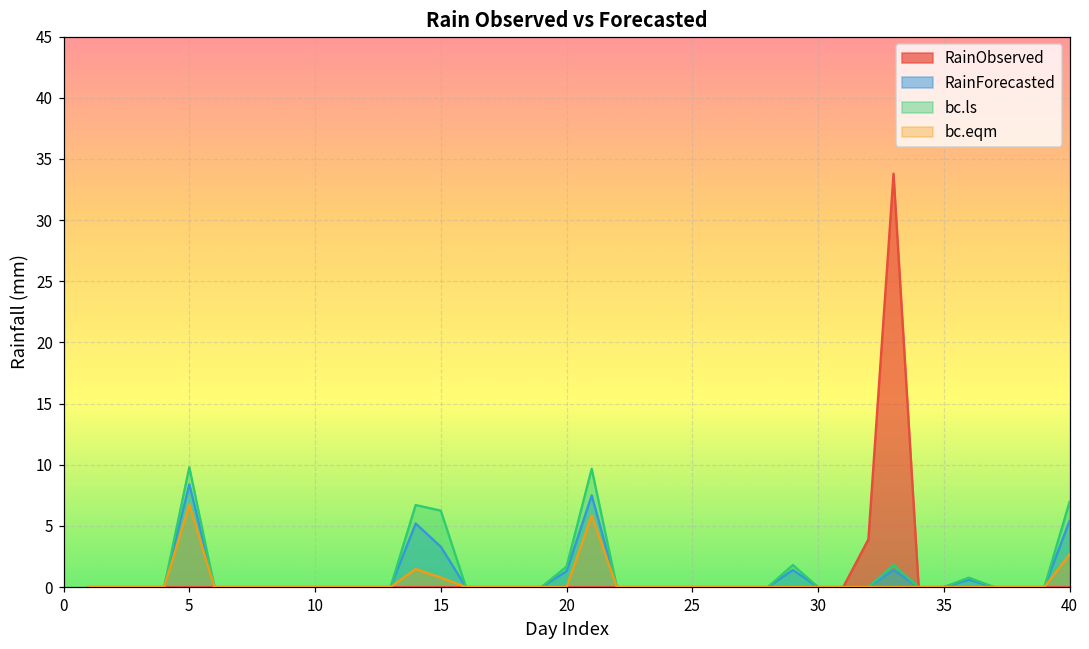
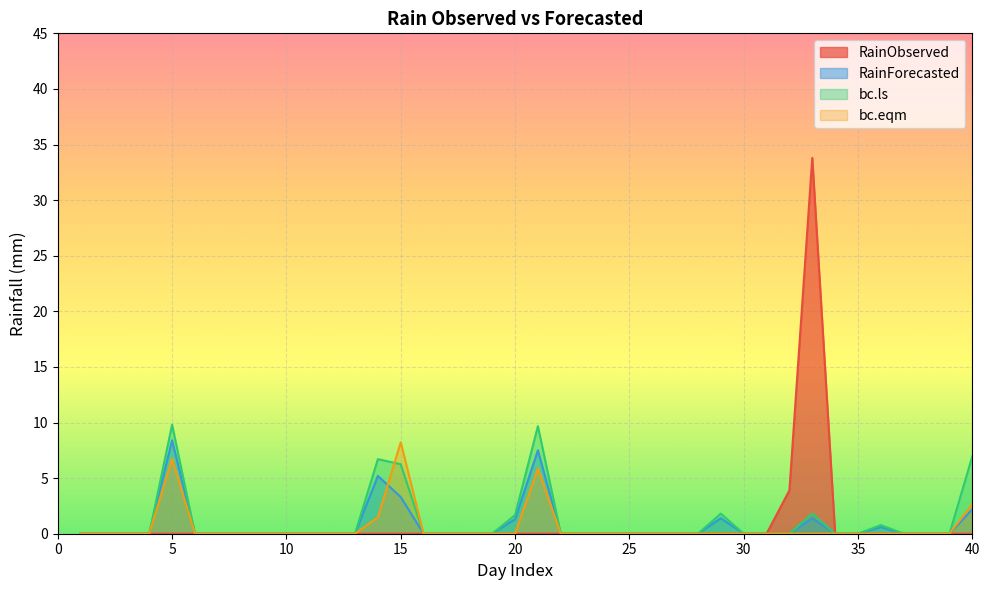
bc.eqm, 15: 0.8 -> 8.2
RainForecasted, 40: 5.4 -> 2.2
